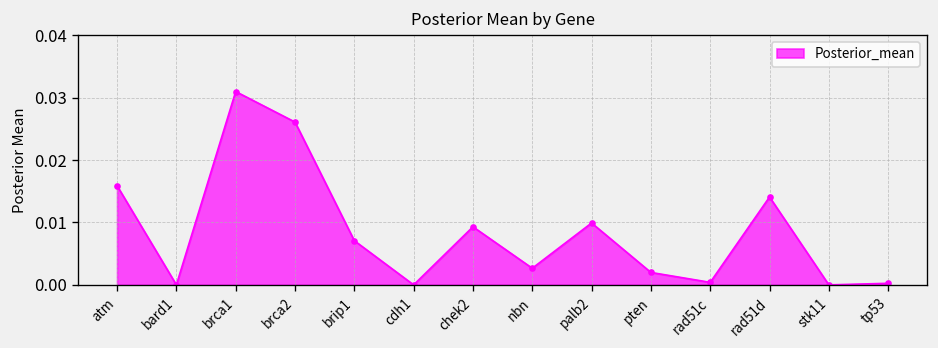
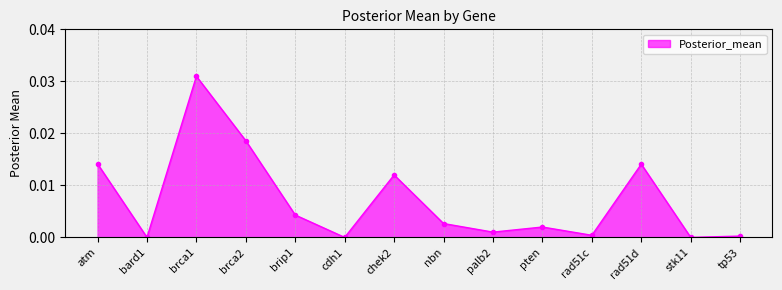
atm: 0.016 -> 0.014
brca2: 0.026 -> 0.019
brip1: 0.007 -> 0.004
chek2: 0.009 -> 0.012
palb2: 0.010 -> 0.001
